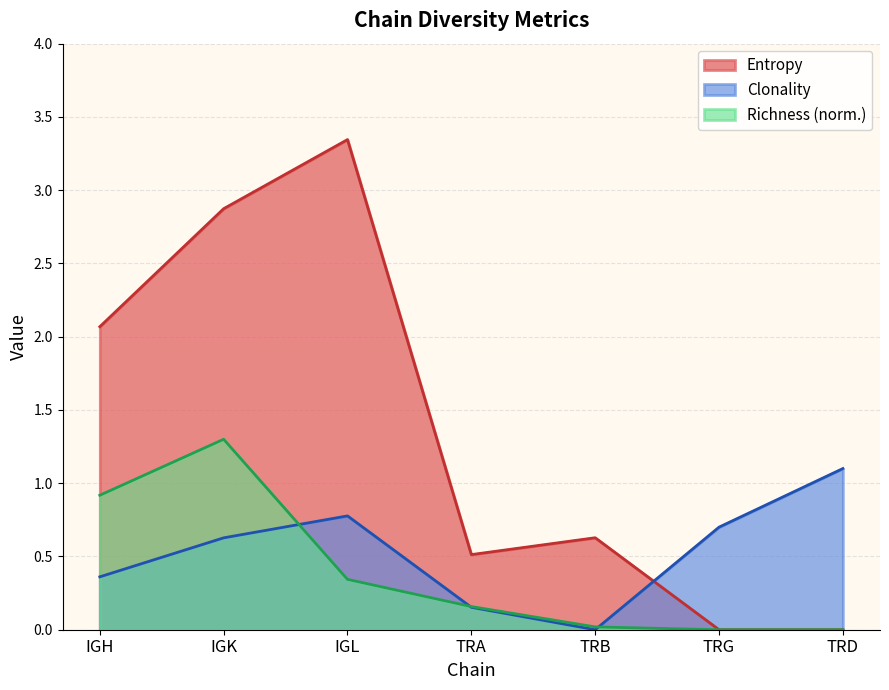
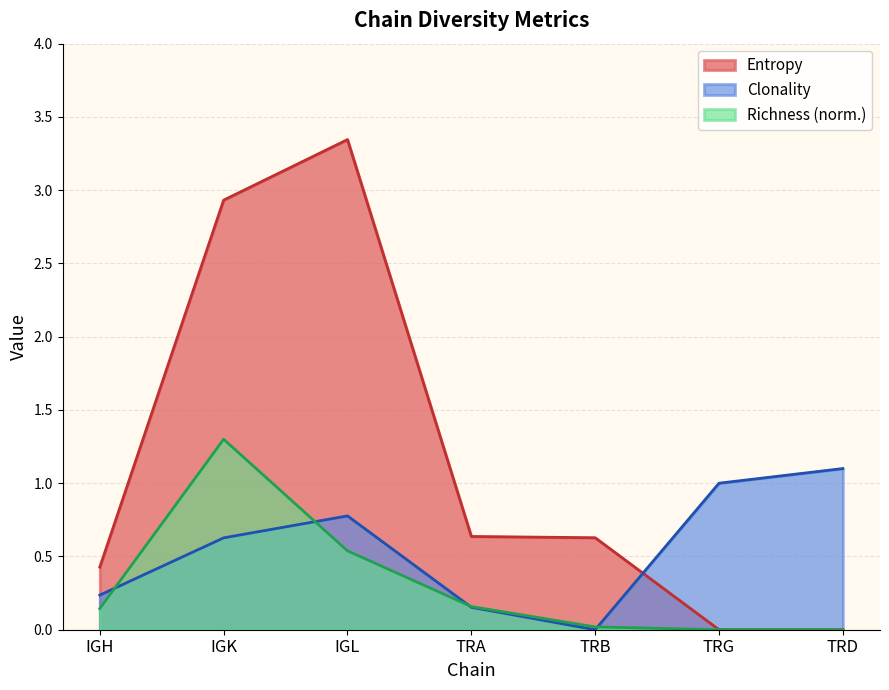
Entropy, IGH: 2.07 -> 0.43
Clonality, IGH: 0.36 -> 0.24
Richness (norm.), IGH: 0.92 -> 0.14
Entropy, IGK: 2.87 -> 2.93
Richness (norm.), IGL: 0.34 -> 0.54
Entropy, TRA: 0.51 -> 0.64
Clonality, TRG: 0.7 -> 1.0
